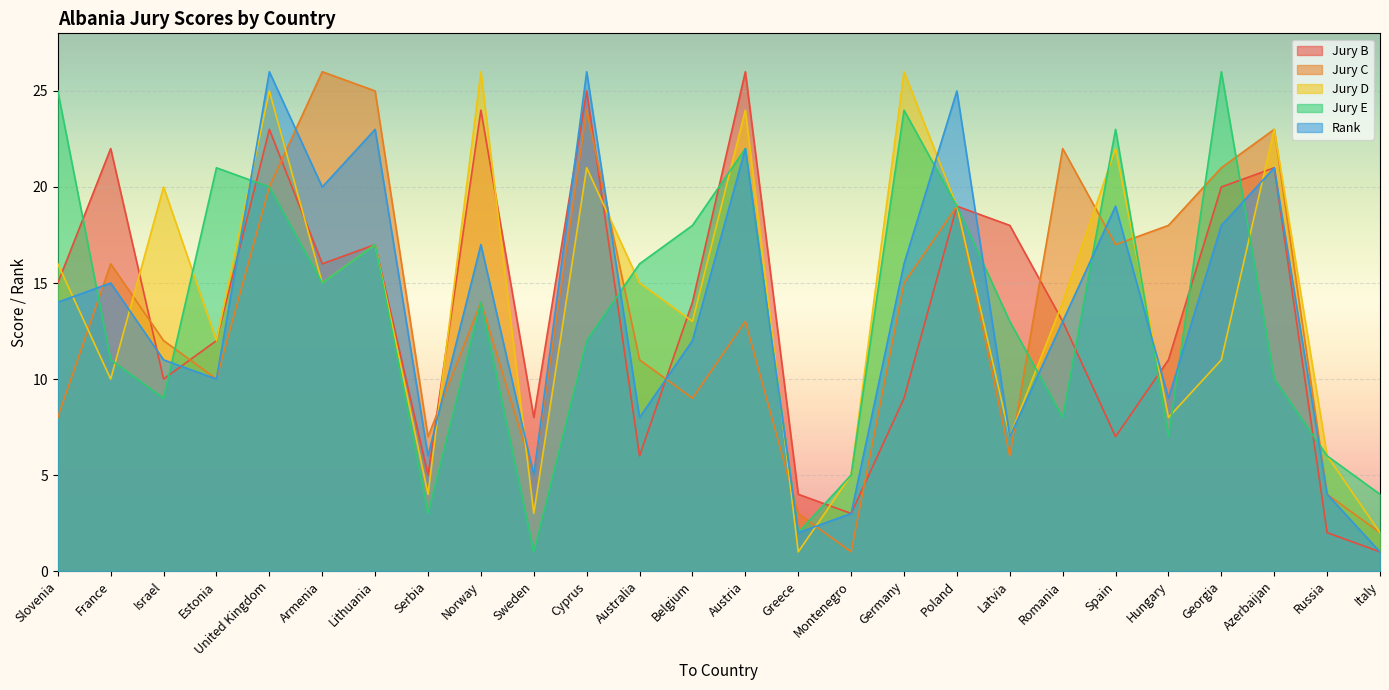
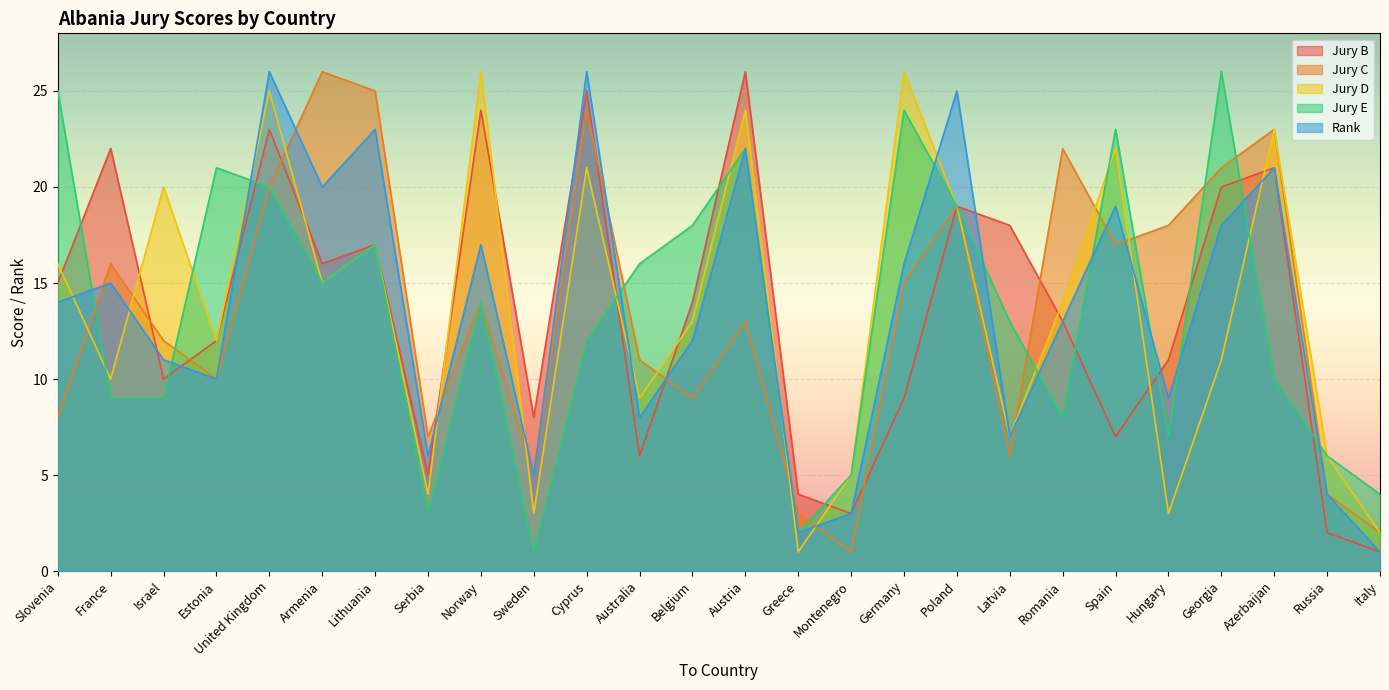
Jury E, France: 11 -> 9
Jury D, Australia: 15 -> 9
Jury D, Hungary: 8 -> 3
